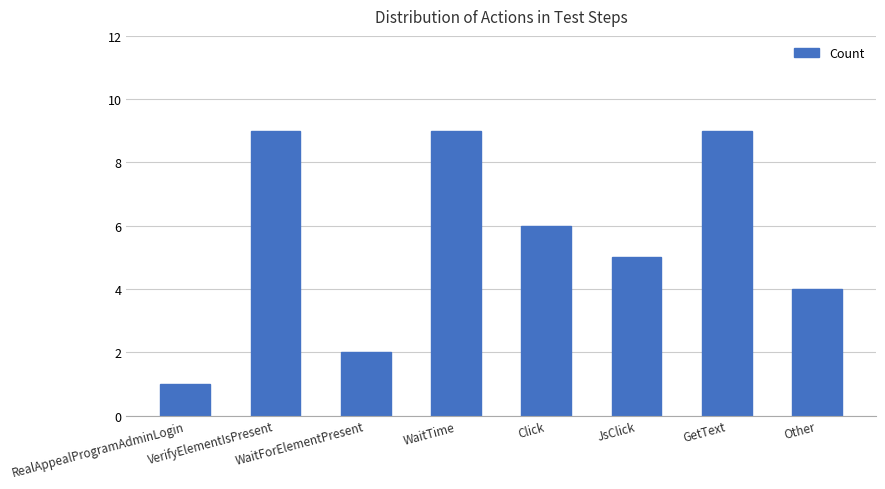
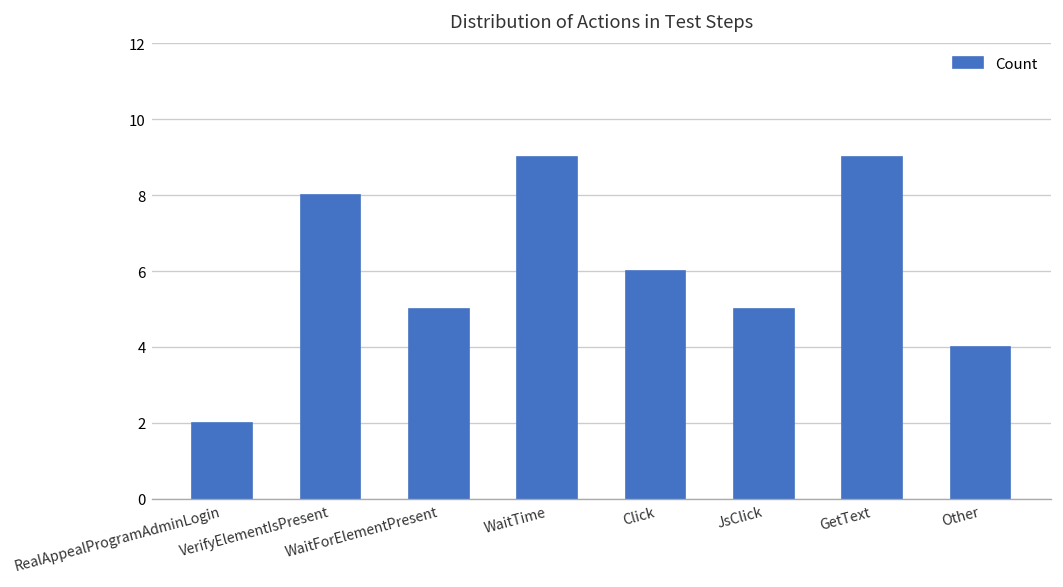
RealAppealProgramAdminLogin: 1 -> 2
VerifyElementIsPresent: 9 -> 8
WaitForElementPresent: 2 -> 5
